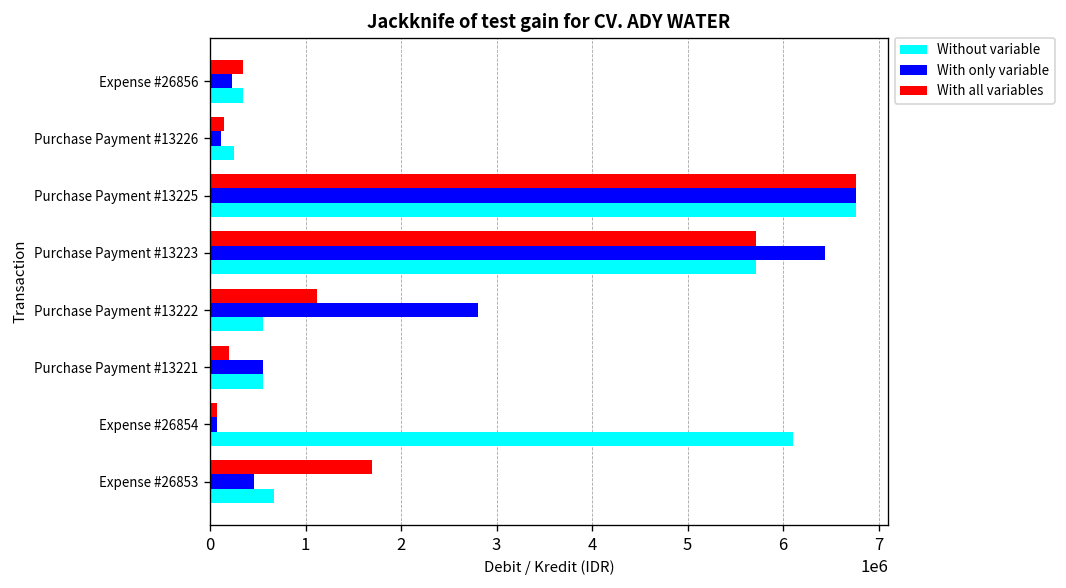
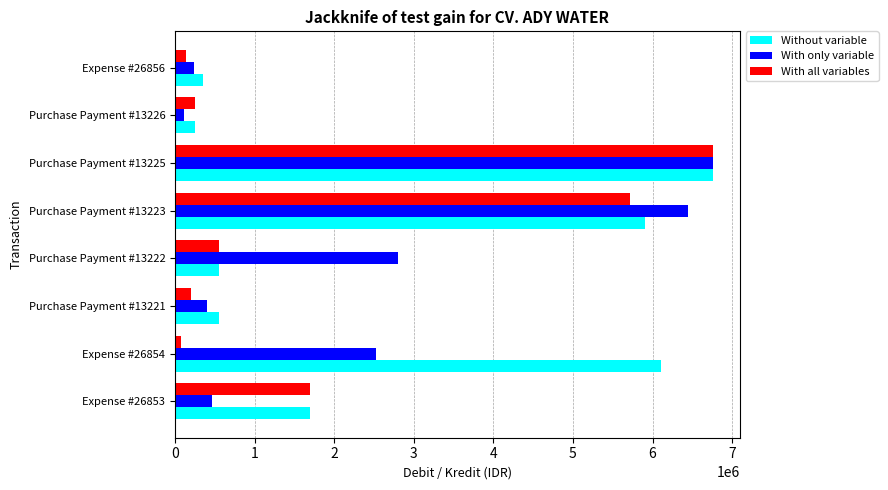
With all variables, Expense #26856: 300000 -> 100000
With all variables, Purchase Payment #13226: 100000 -> 300000
Without variable, Purchase Payment #13223: 5700000 -> 5900000
With all variables, Purchase Payment #13222: 1100000 -> 600000
With only variable, Purchase Payment #13221: 600000 -> 400000
With only variable, Expense #26854: 100000 -> 2500000
Without variable, Expense #26853: 700000 -> 1700000
